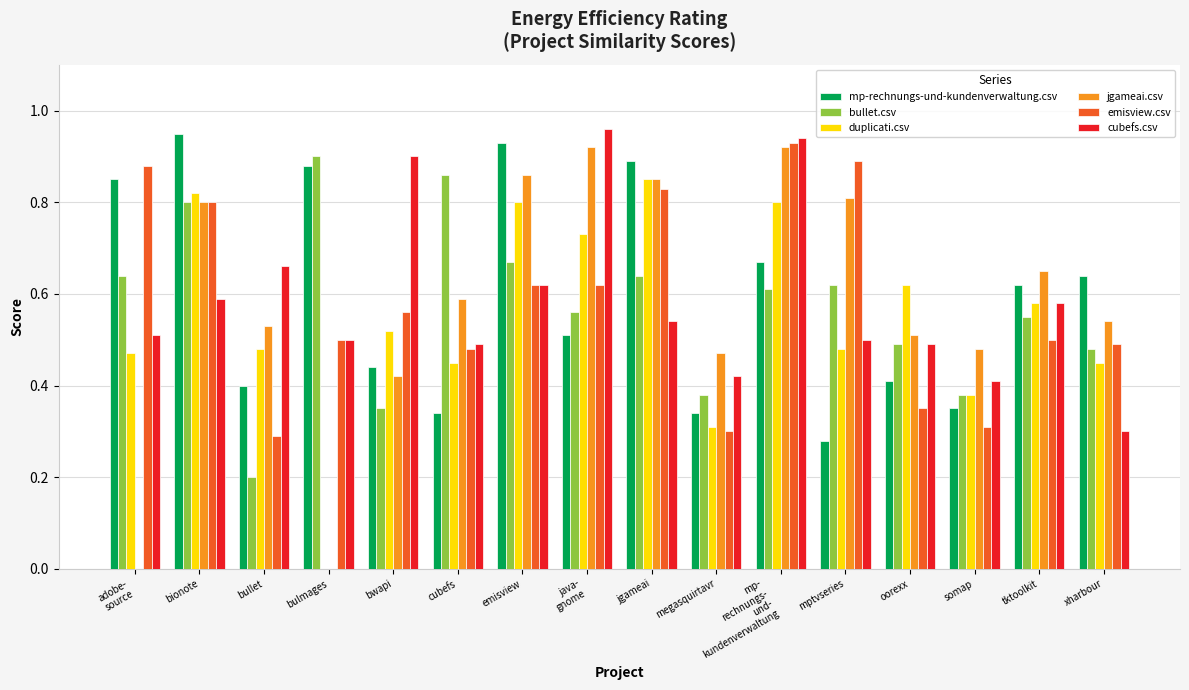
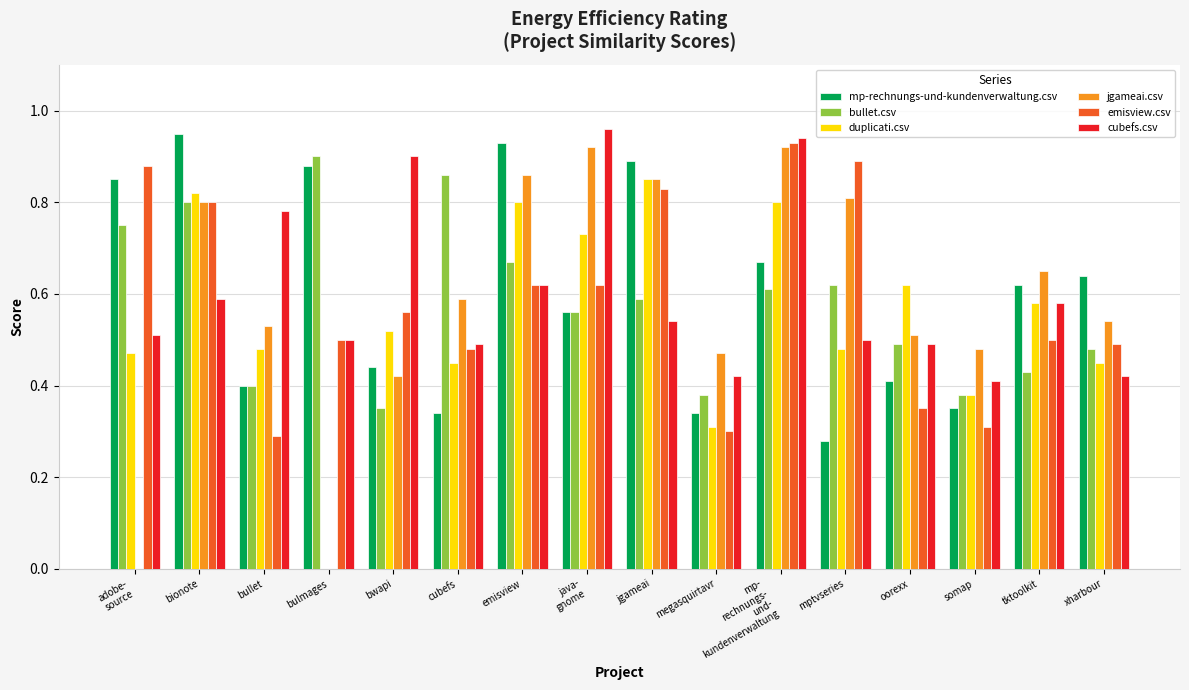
bullet.csv, adobe- source: 0.64 -> 0.75
bullet.csv, bullet: 0.2 -> 0.4
cubefs.csv, bullet: 0.66 -> 0.78
mp-rechnungs-und-kundenverwaltung.csv, java- gnome: 0.51 -> 0.56
bullet.csv, jgameai: 0.64 -> 0.59
bullet.csv, tktoolkit: 0.55 -> 0.43
cubefs.csv, xharbour: 0.30 -> 0.42
